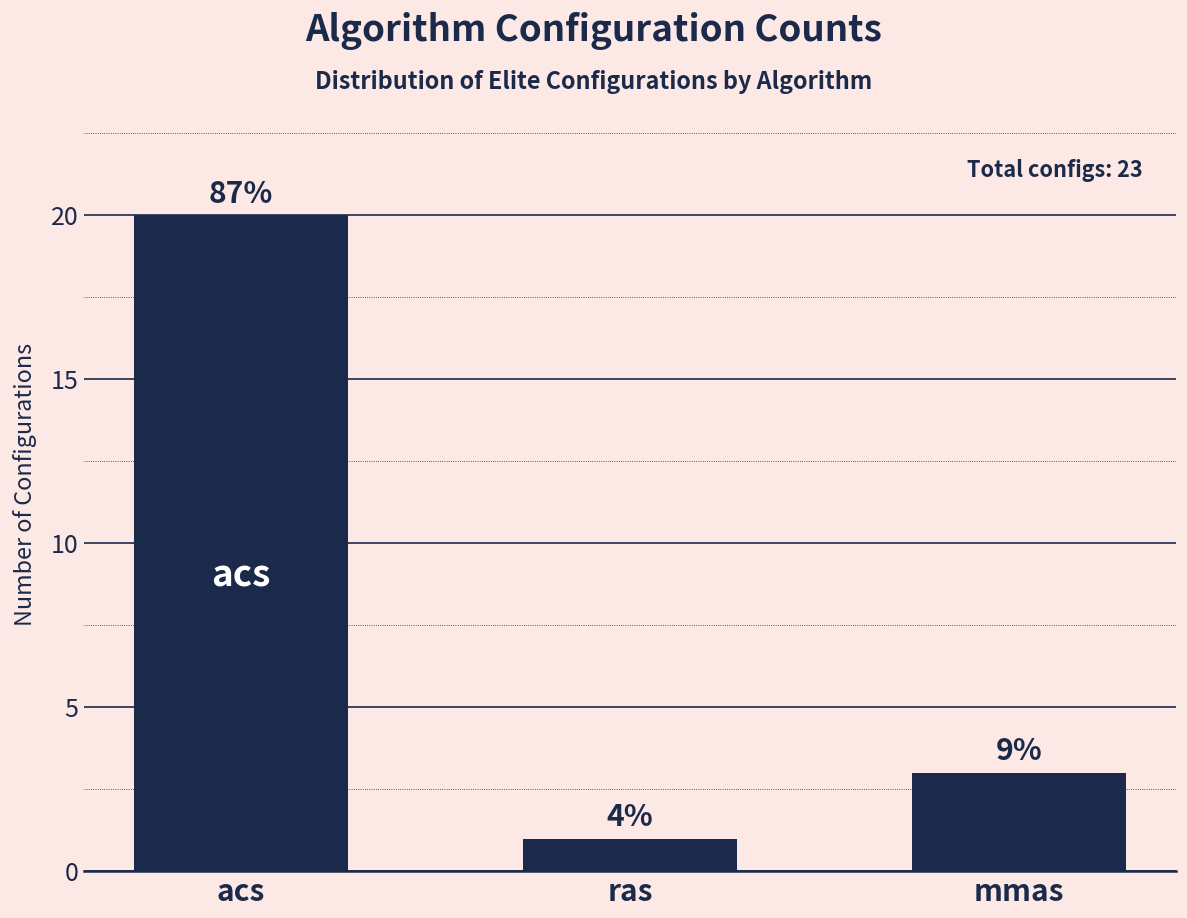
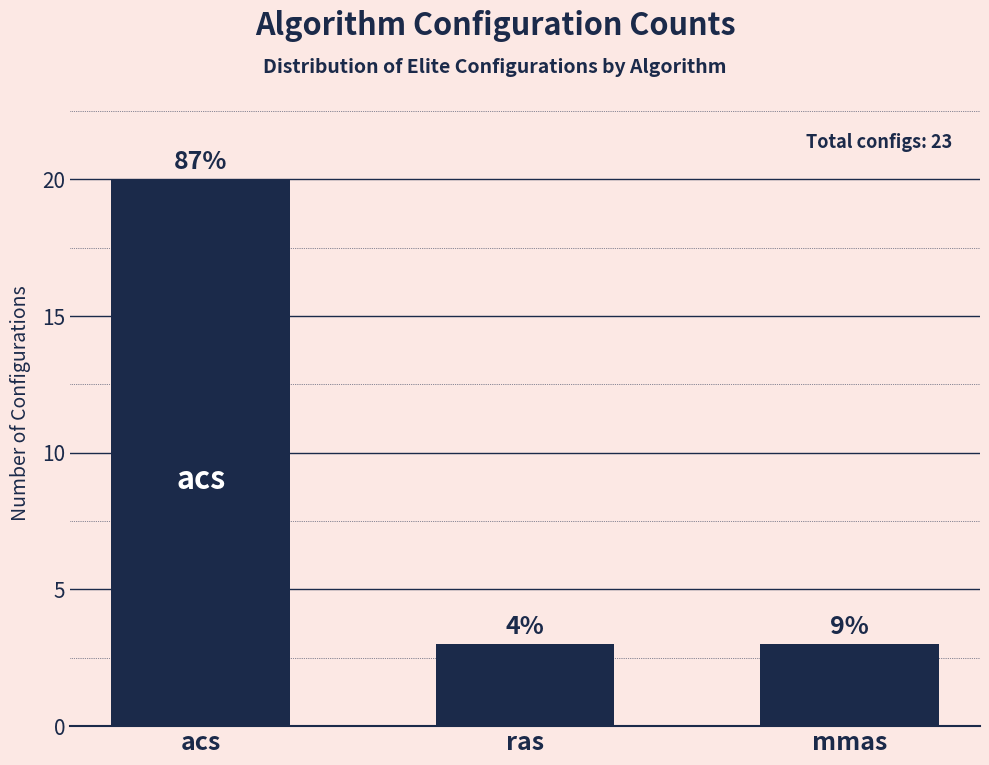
ras: 1 -> 3
